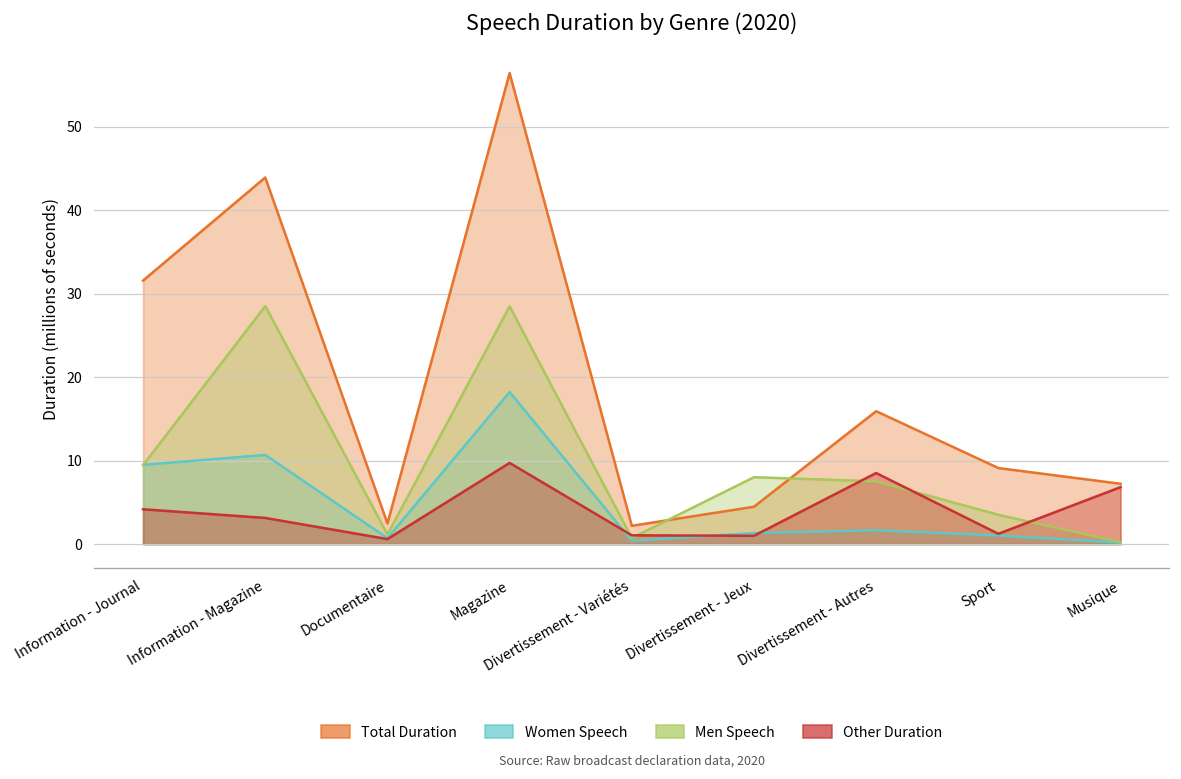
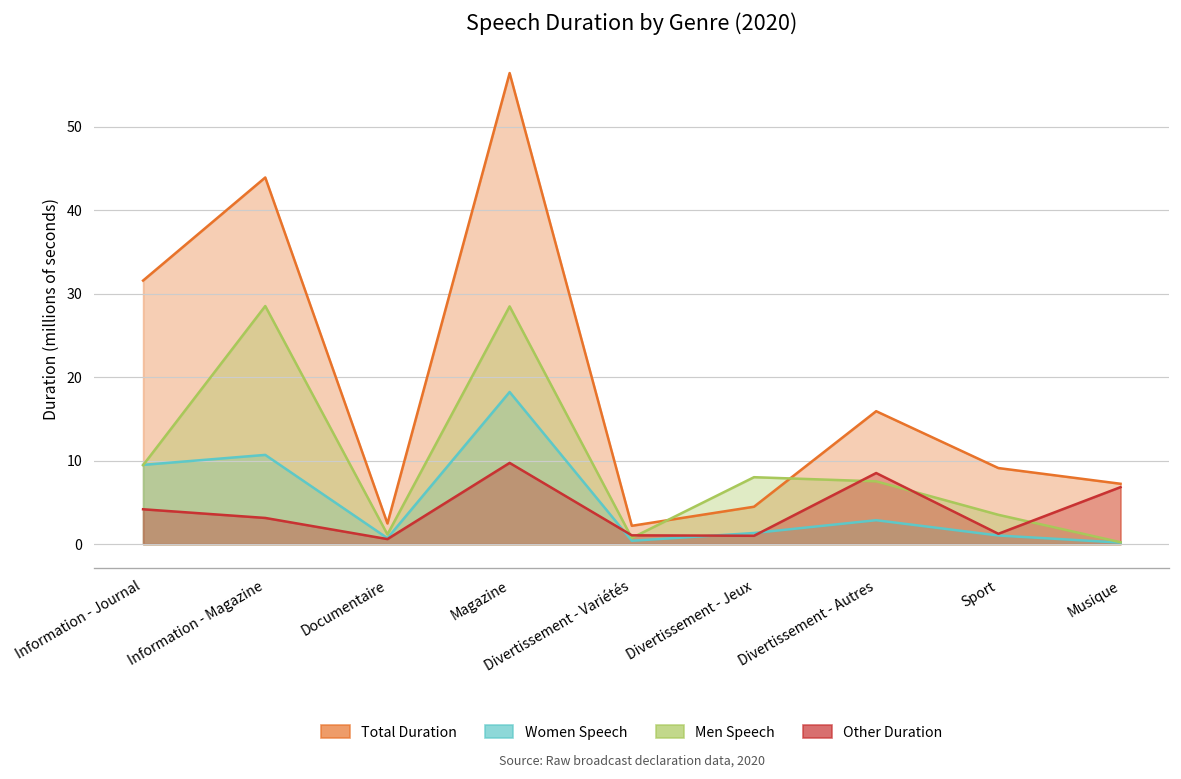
Women Speech, Divertissement - Autres: 2 -> 3
